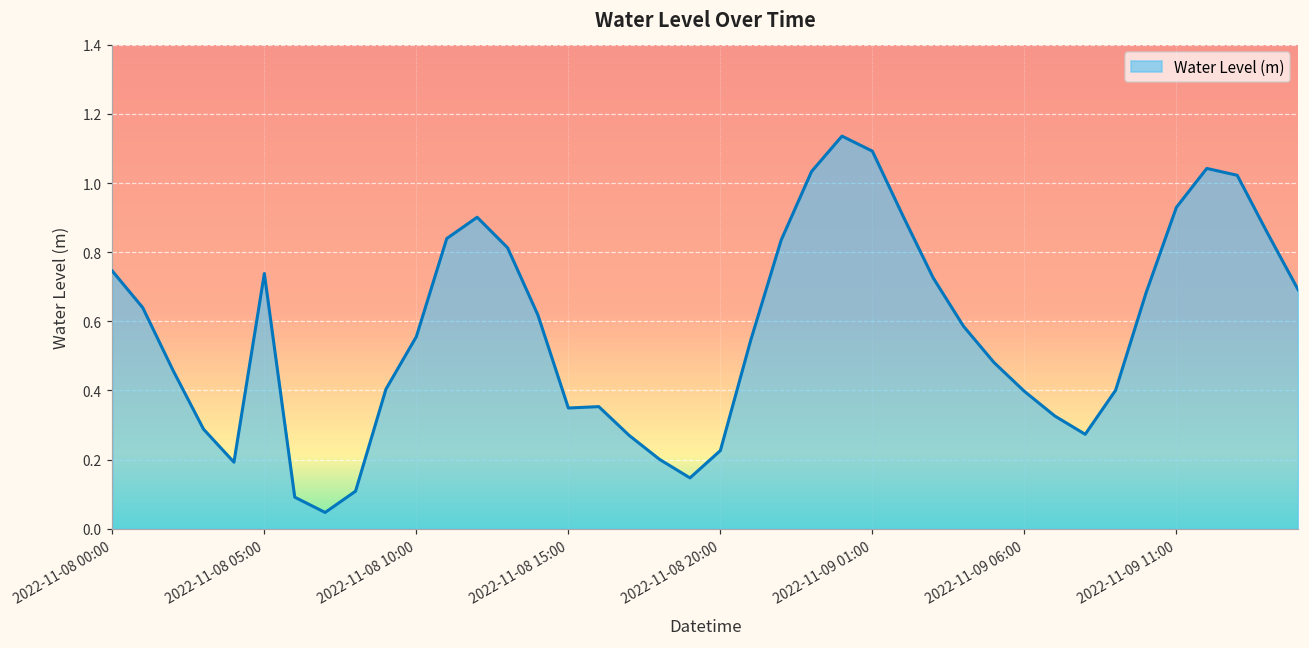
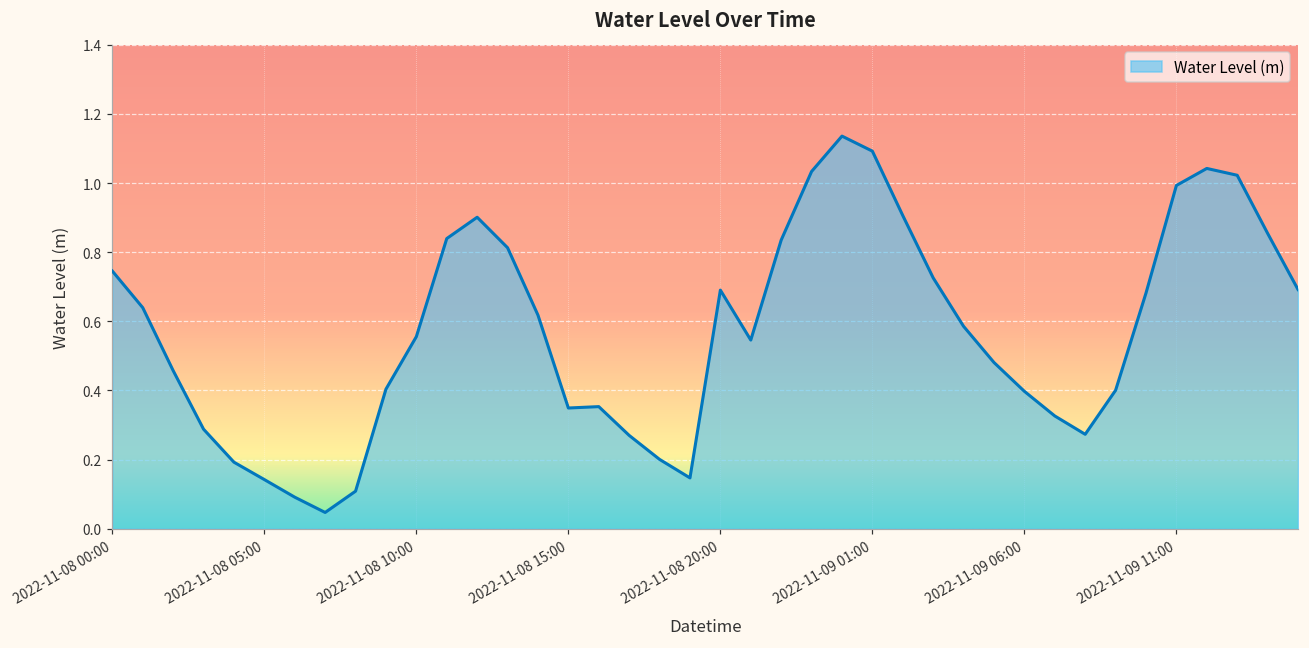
2022-11-08 05:00: 0.74 -> 0.14
2022-11-08 20:00: 0.23 -> 0.69
2022-11-09 11:00: 0.93 -> 0.99
